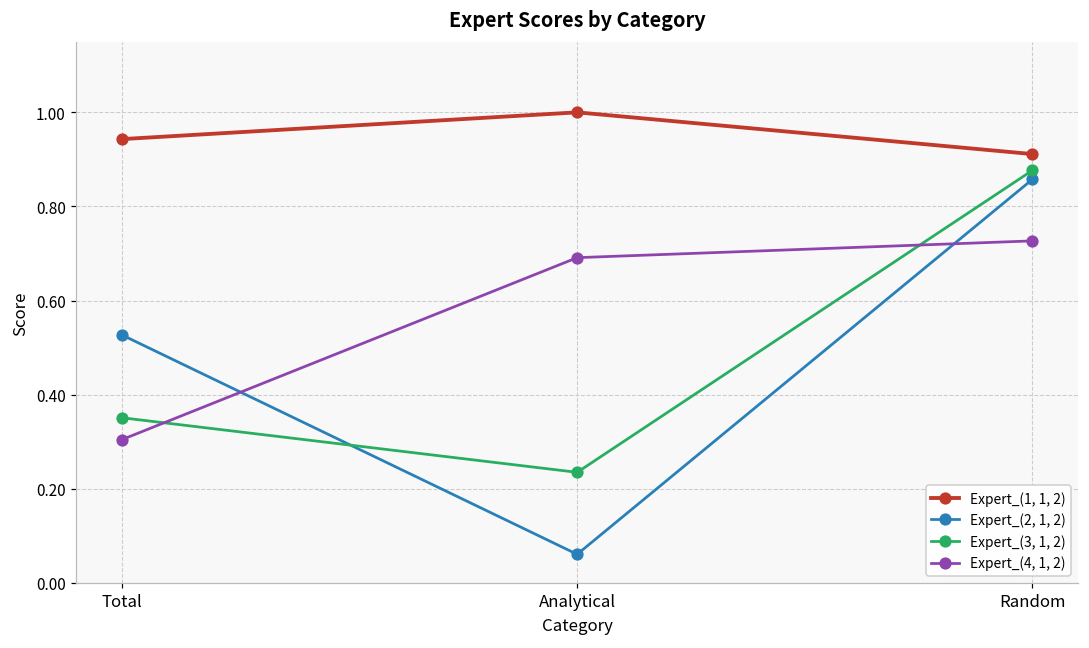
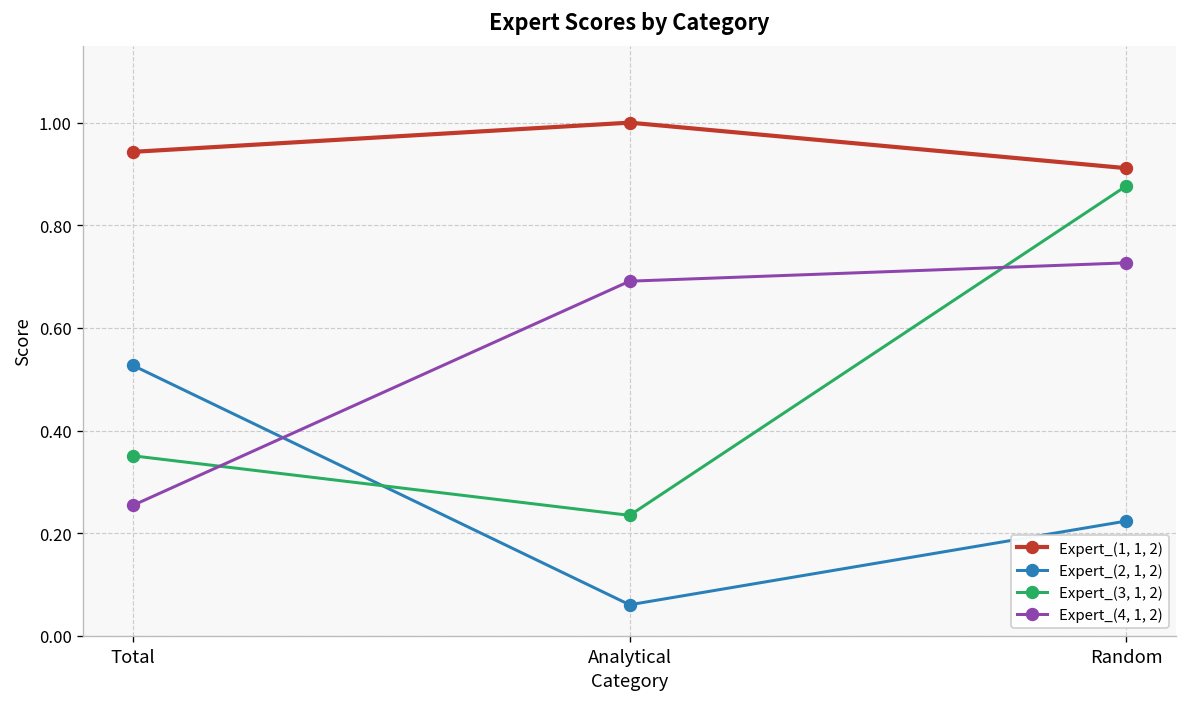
Expert_(4, 1, 2), Total: 0.30 -> 0.25
Expert_(2, 1, 2), Random: 0.86 -> 0.22
